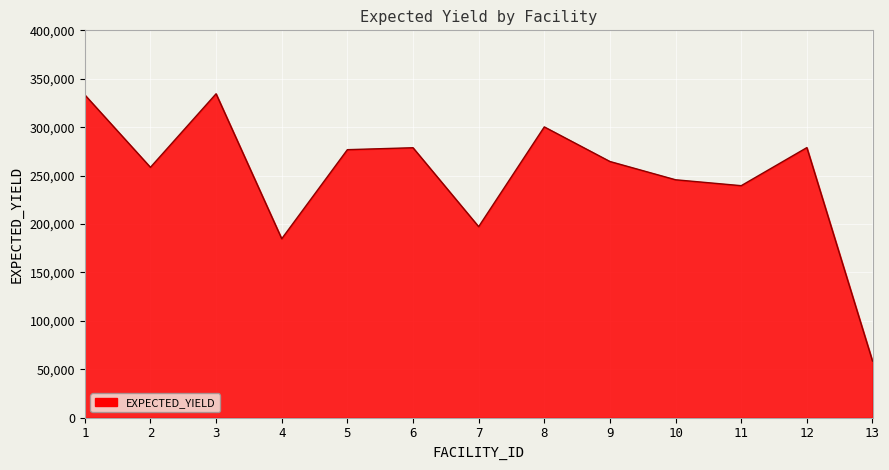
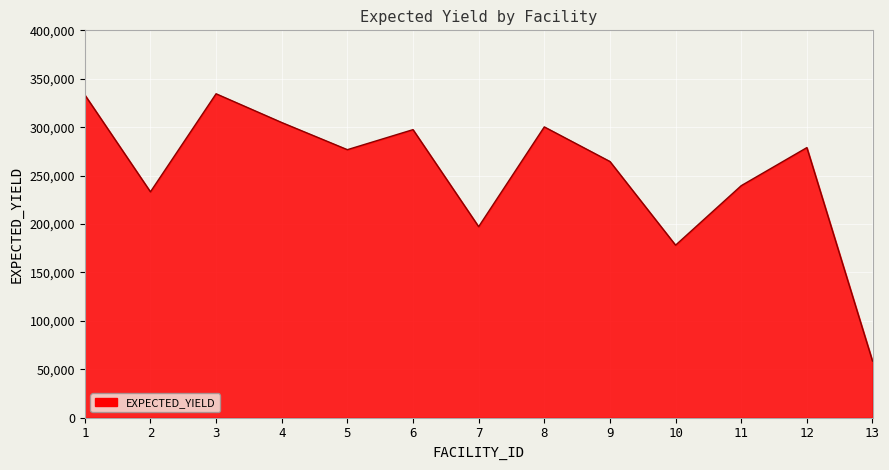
2: 260,000 -> 230,000
4: 180,000 -> 300,000
6: 280,000 -> 300,000
10: 250,000 -> 180,000
